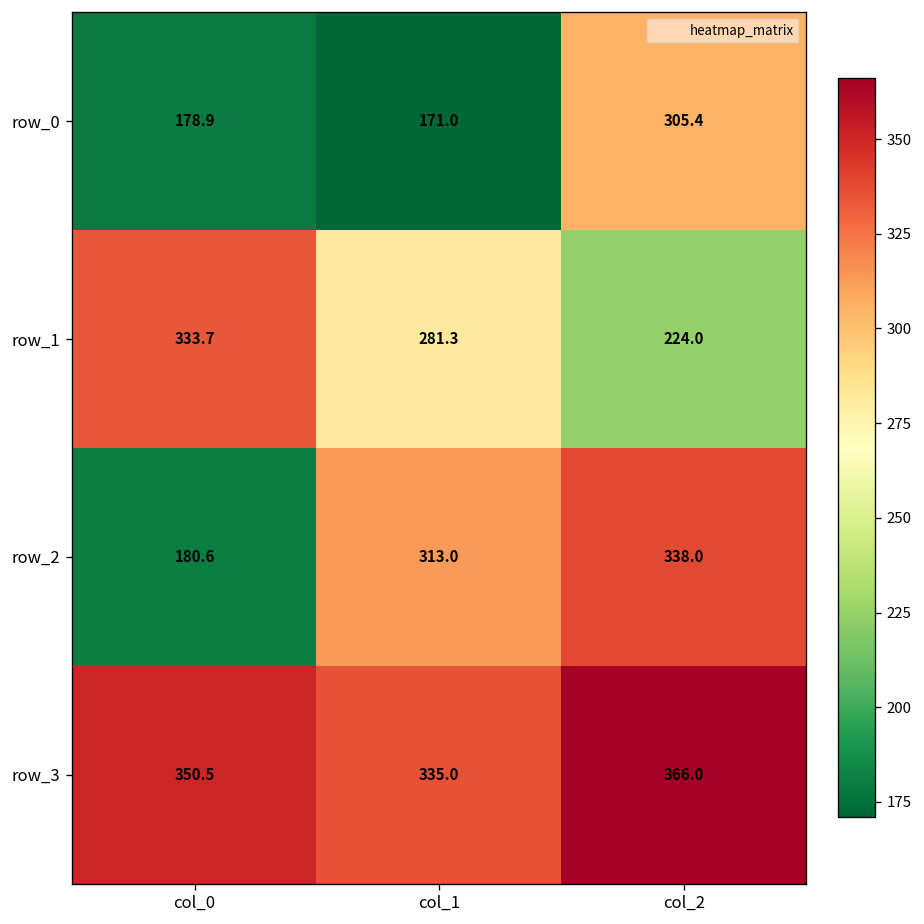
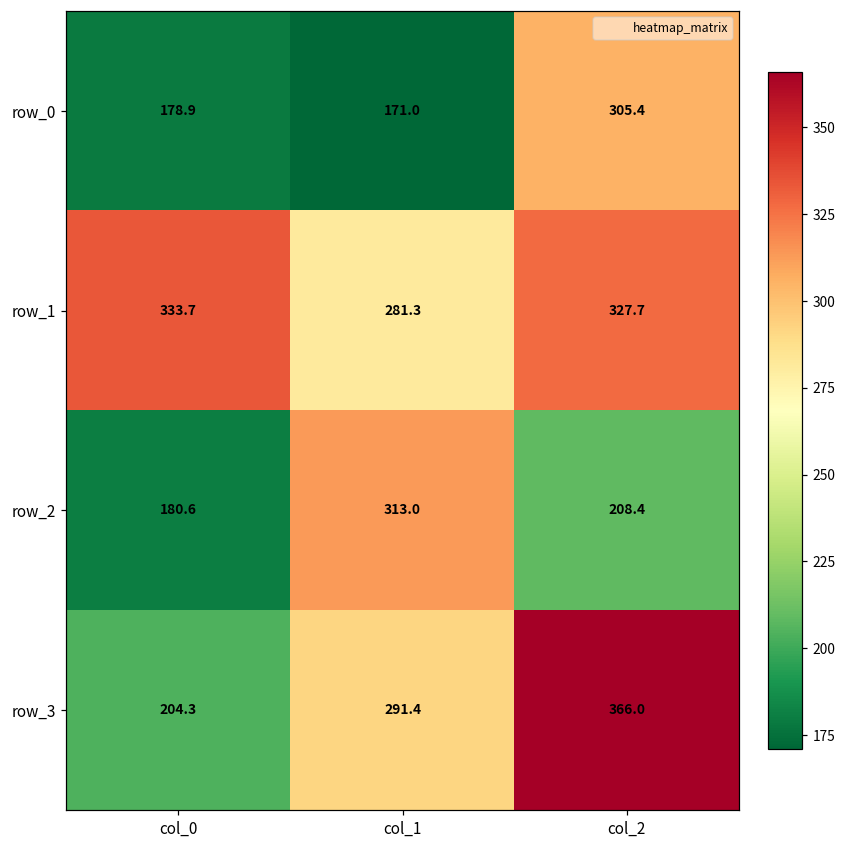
row_1, col_2: 224.0 -> 327.7
row_2, col_2: 338.0 -> 208.4
row_3, col_0: 350.5 -> 204.3
row_3, col_1: 335.0 -> 291.4
